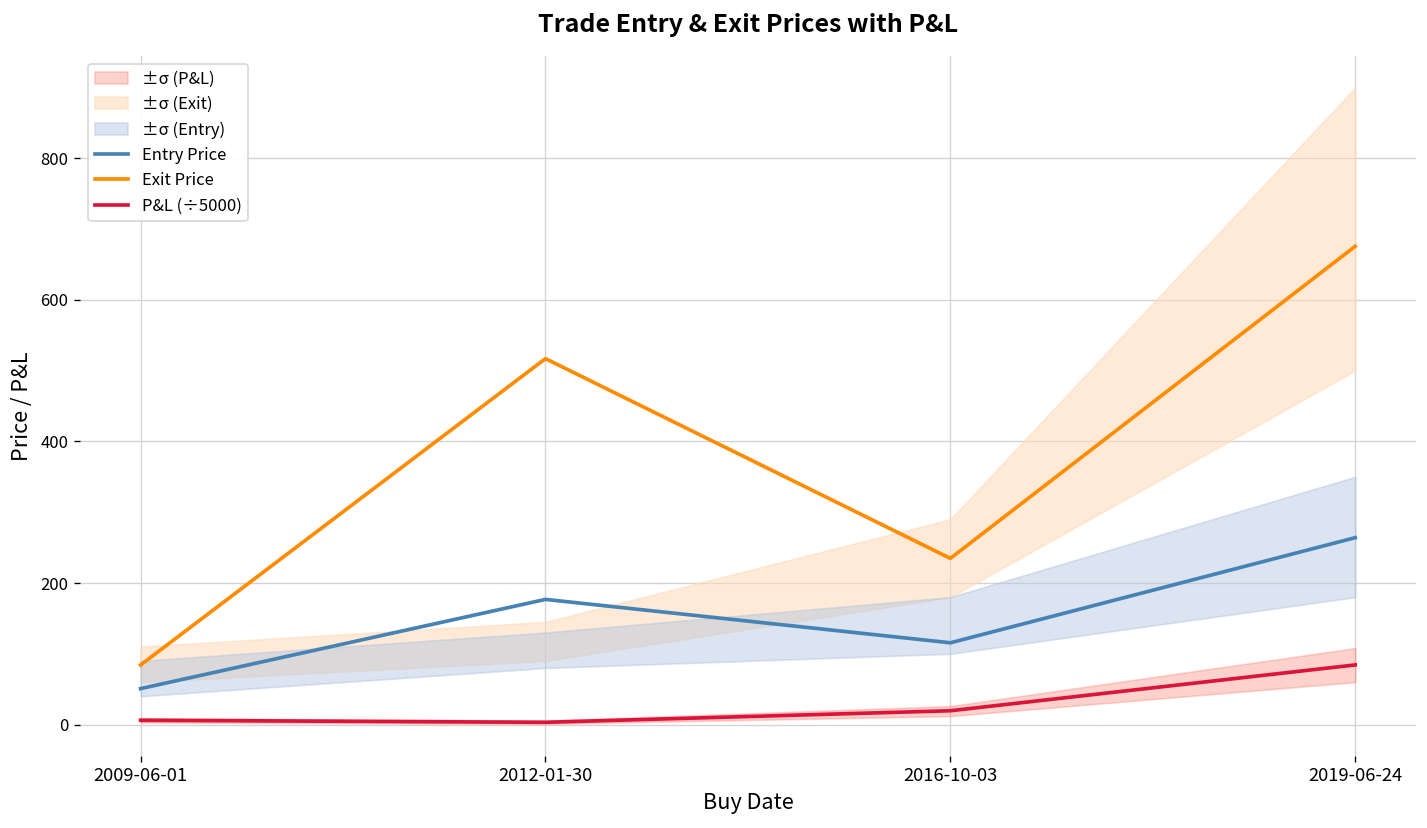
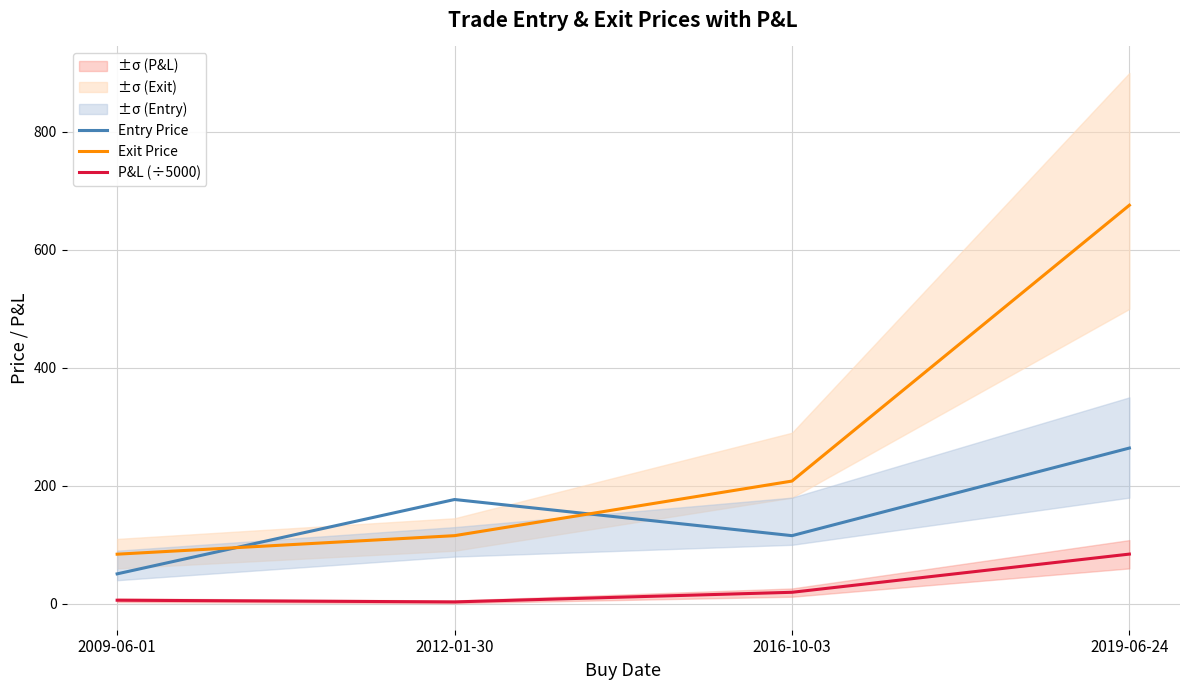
Exit Price, 2012-01-30: 520 -> 120
Exit Price, 2016-10-03: 230 -> 210
